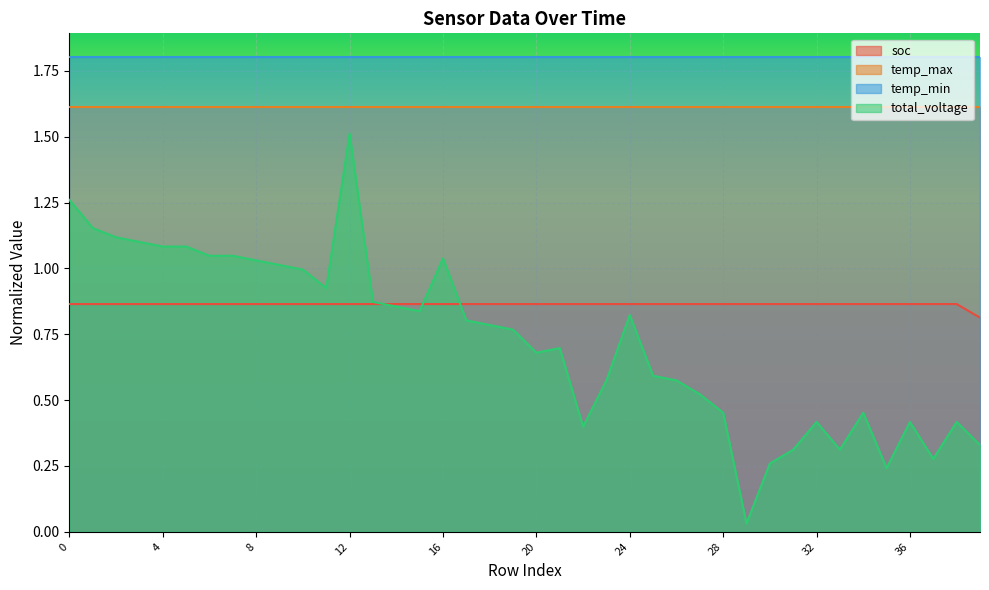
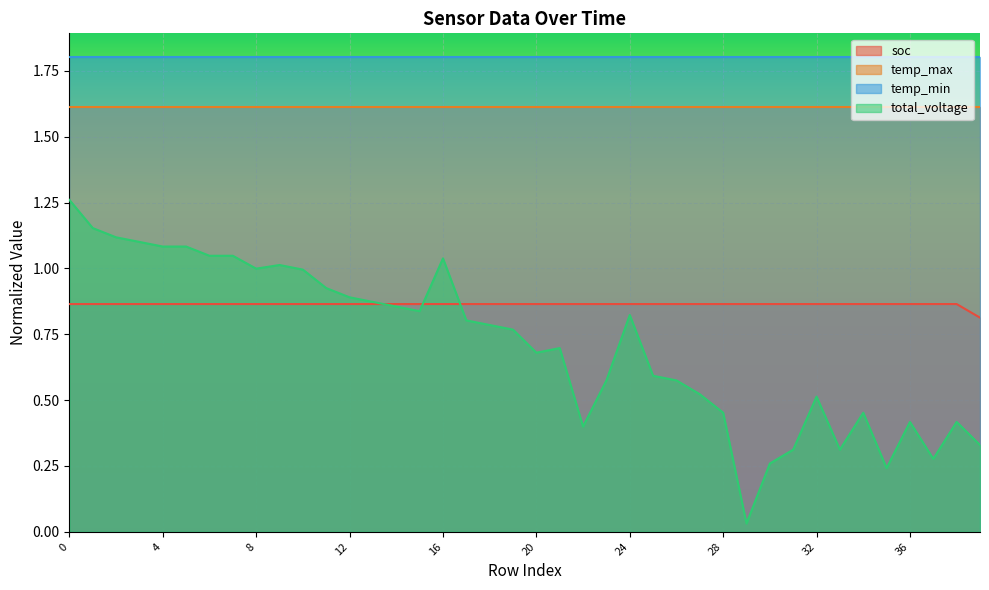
total_voltage, 8: 1.03 -> 1.00
total_voltage, 12: 1.51 -> 0.89
total_voltage, 32: 0.42 -> 0.51
